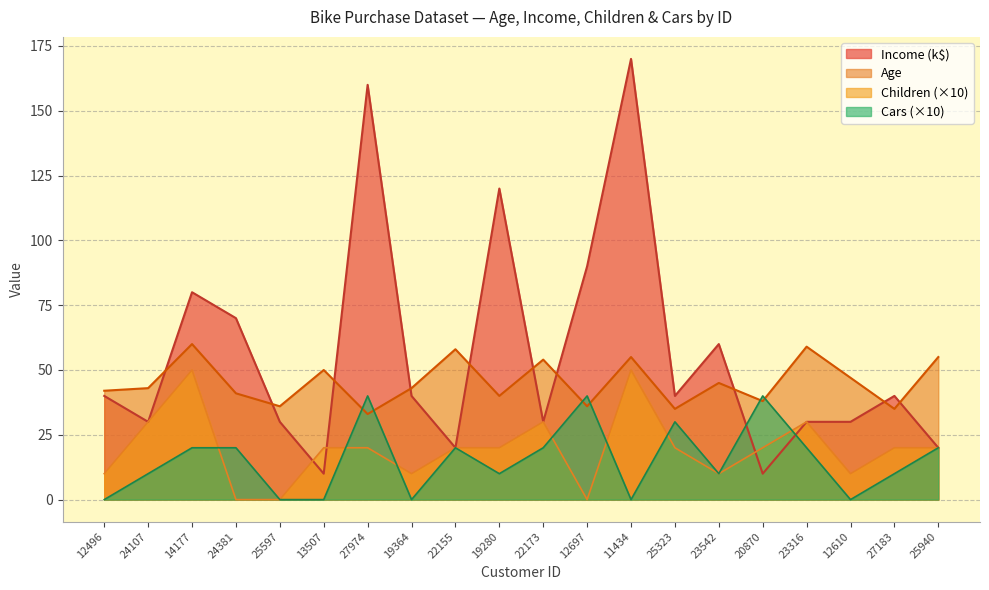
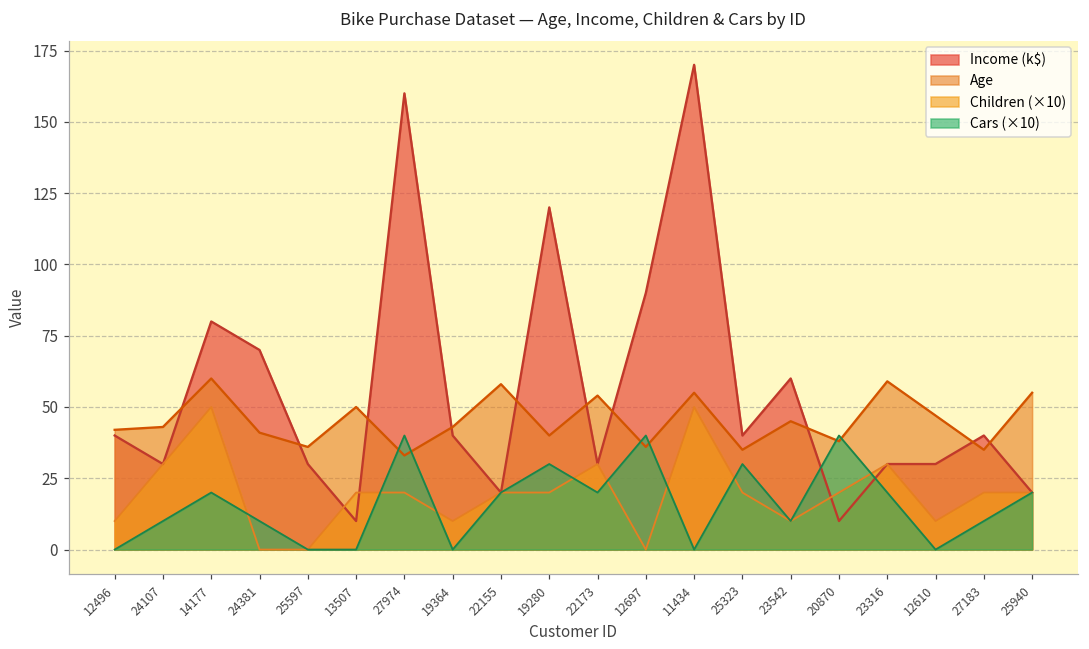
Cars (×10), 24381: 20 -> 10
Cars (×10), 19280: 10 -> 30
